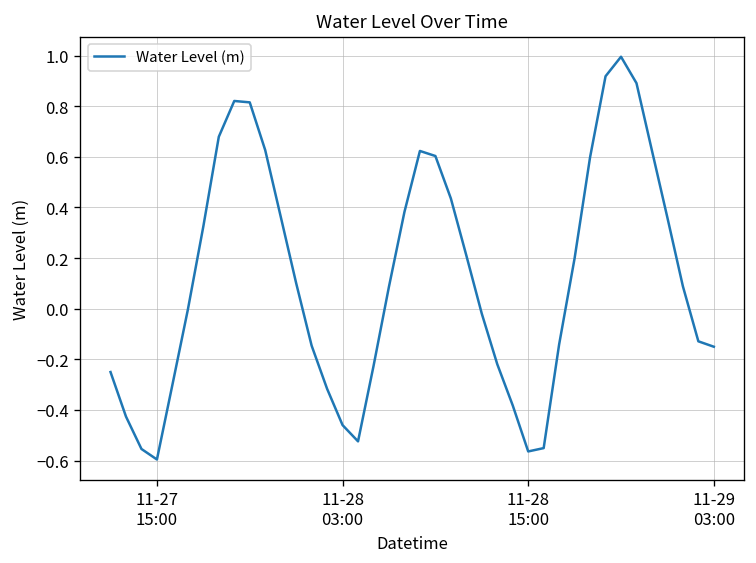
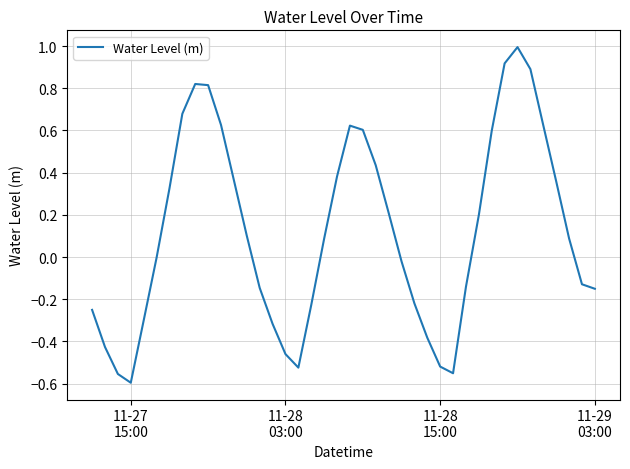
11-28 15:00: -0.56 -> -0.52
